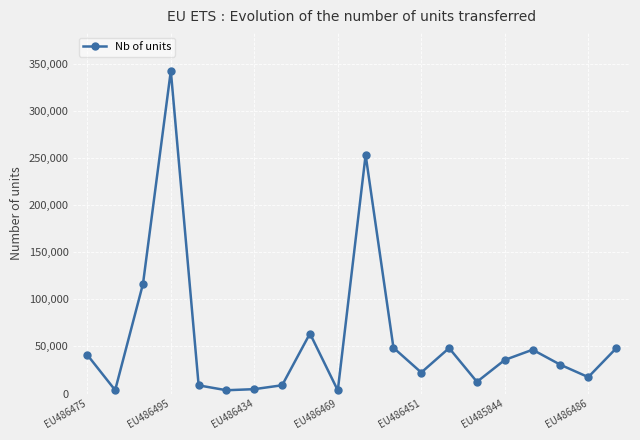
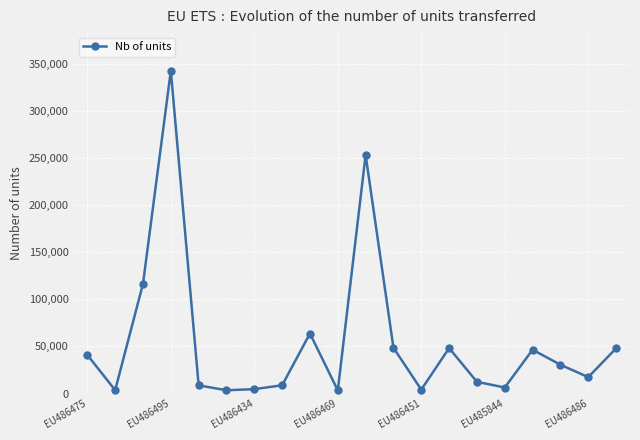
EU486451: 20,000 -> 0
EU485844: 40,000 -> 10,000
